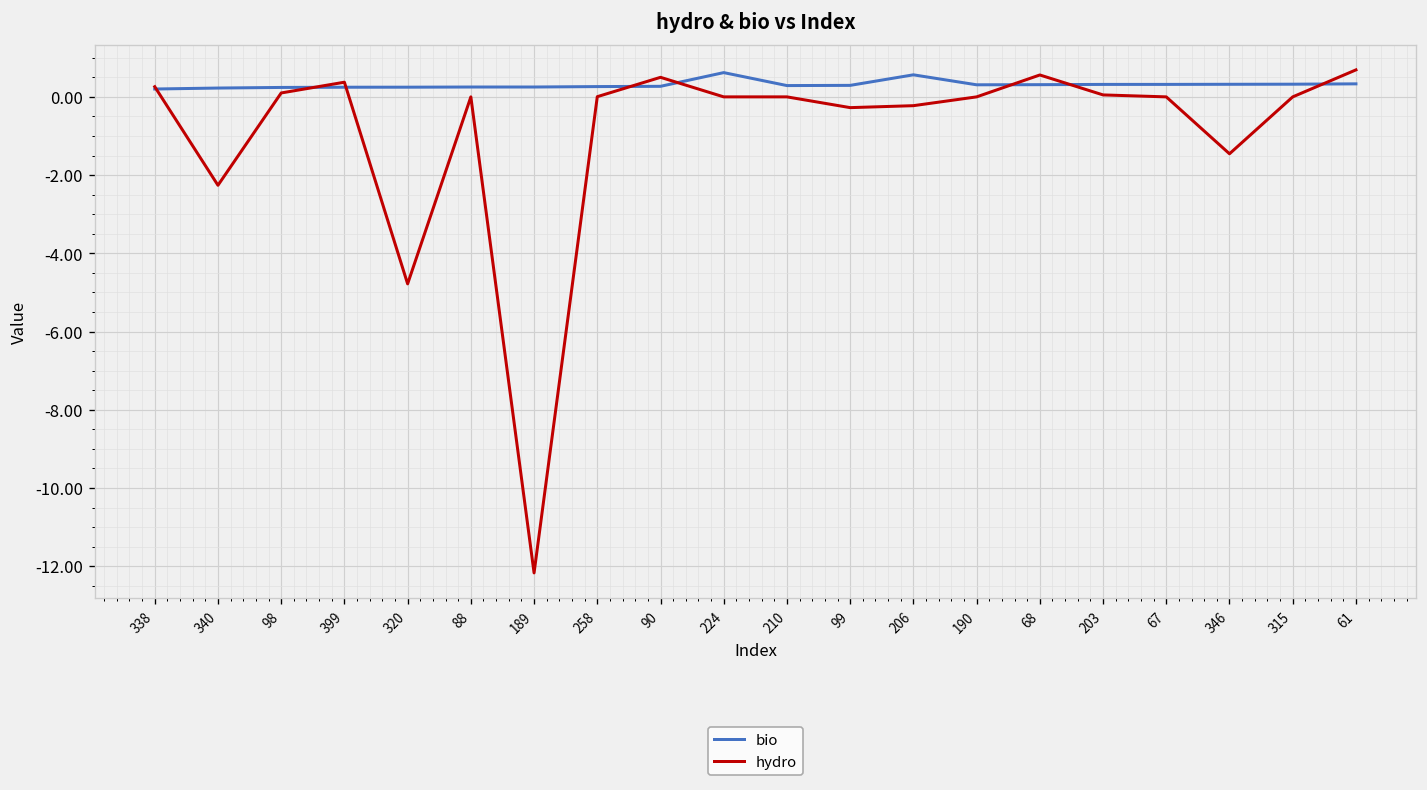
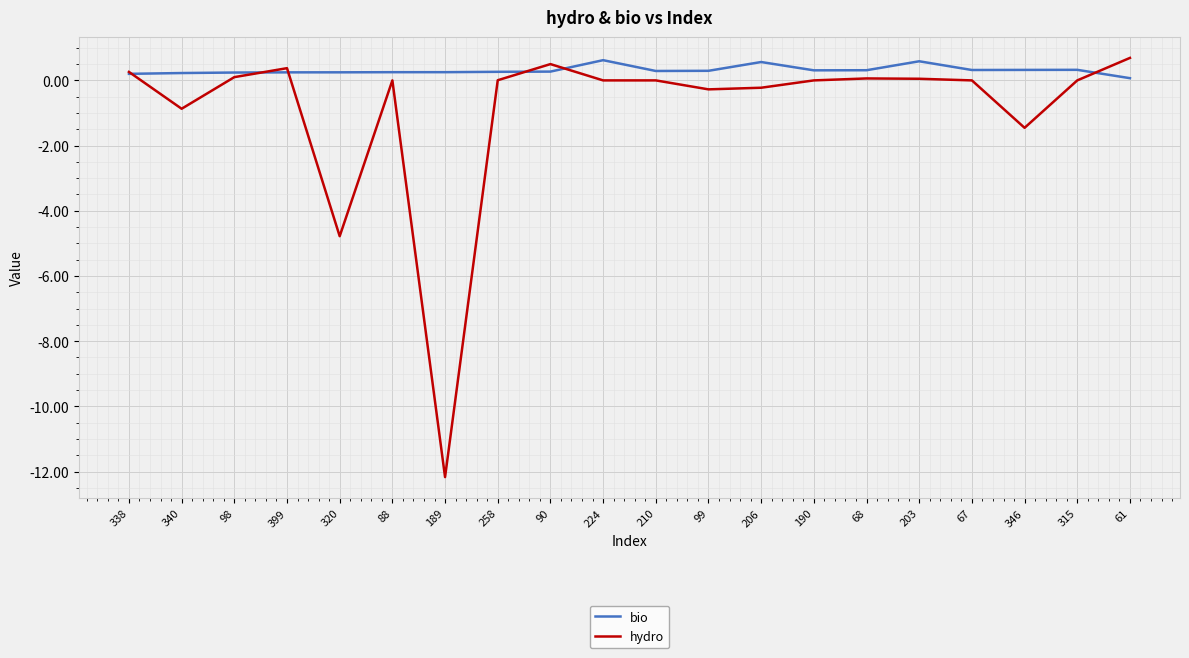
hydro, 340: -2.3 -> -0.9
hydro, 68: 0.6 -> 0.1
bio, 203: 0.3 -> 0.6
bio, 61: 0.3 -> 0.1
